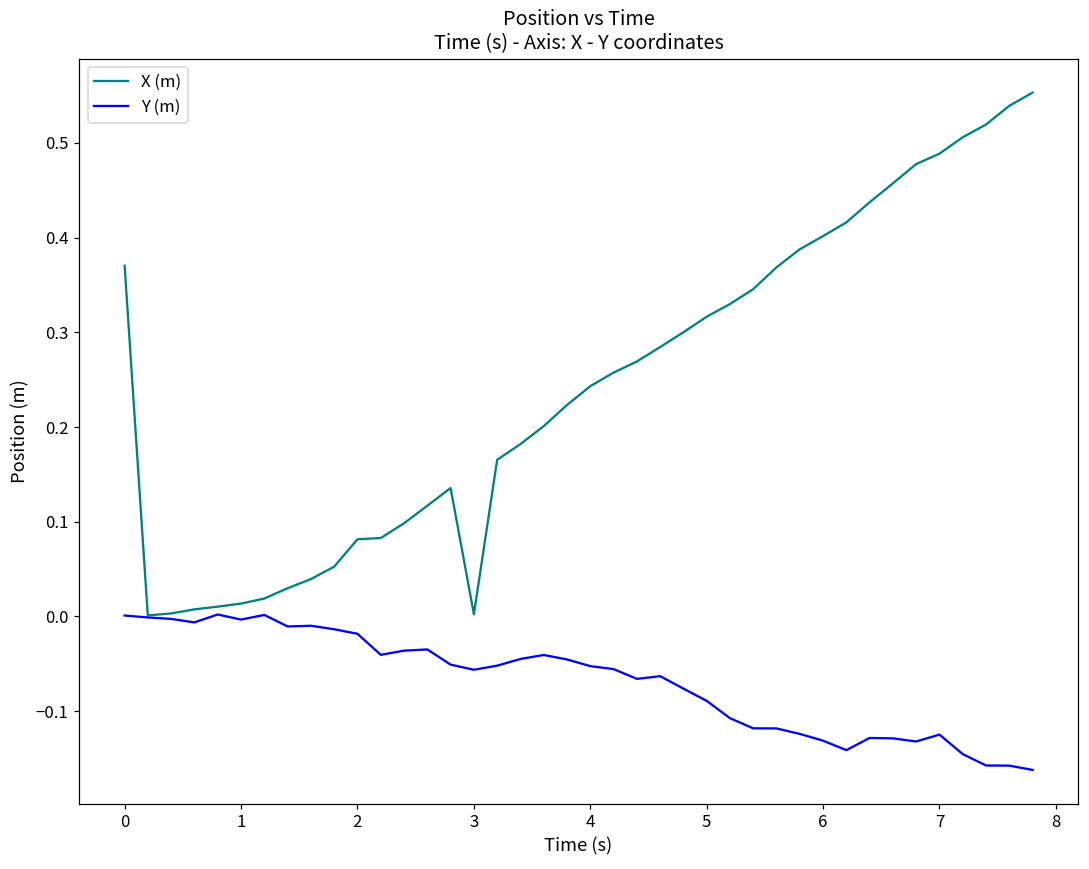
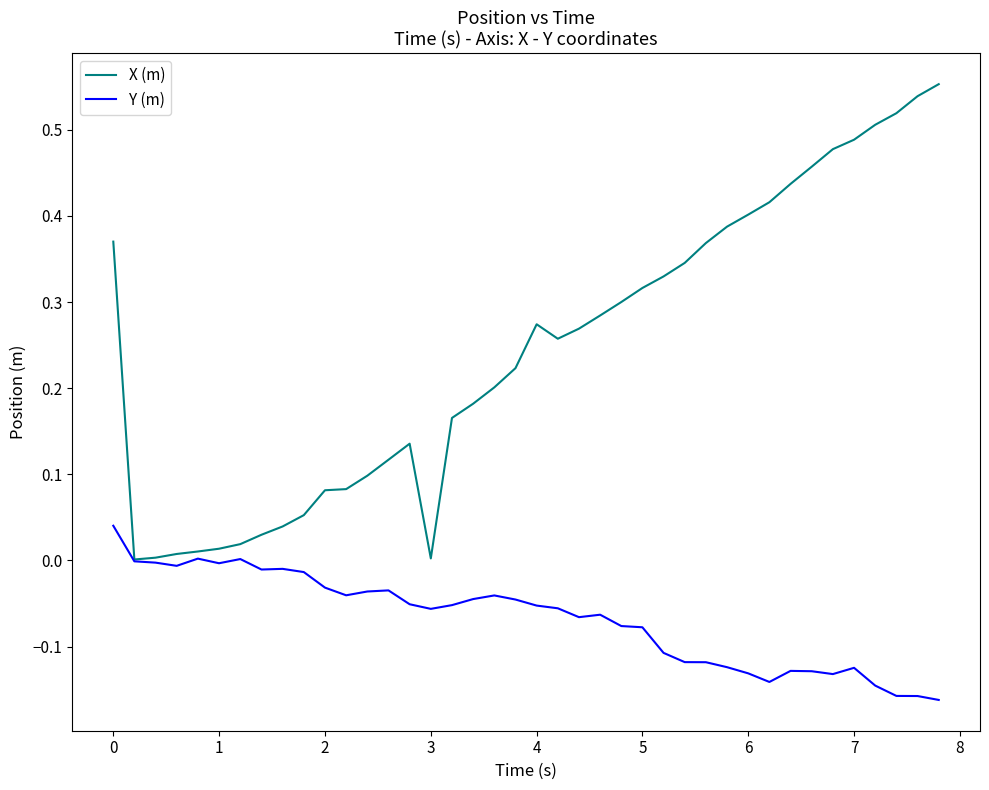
Y (m), 0: 0.00 -> 0.04
Y (m), 2: -0.02 -> -0.03
X (m), 4: 0.24 -> 0.27
Y (m), 5: -0.09 -> -0.08
